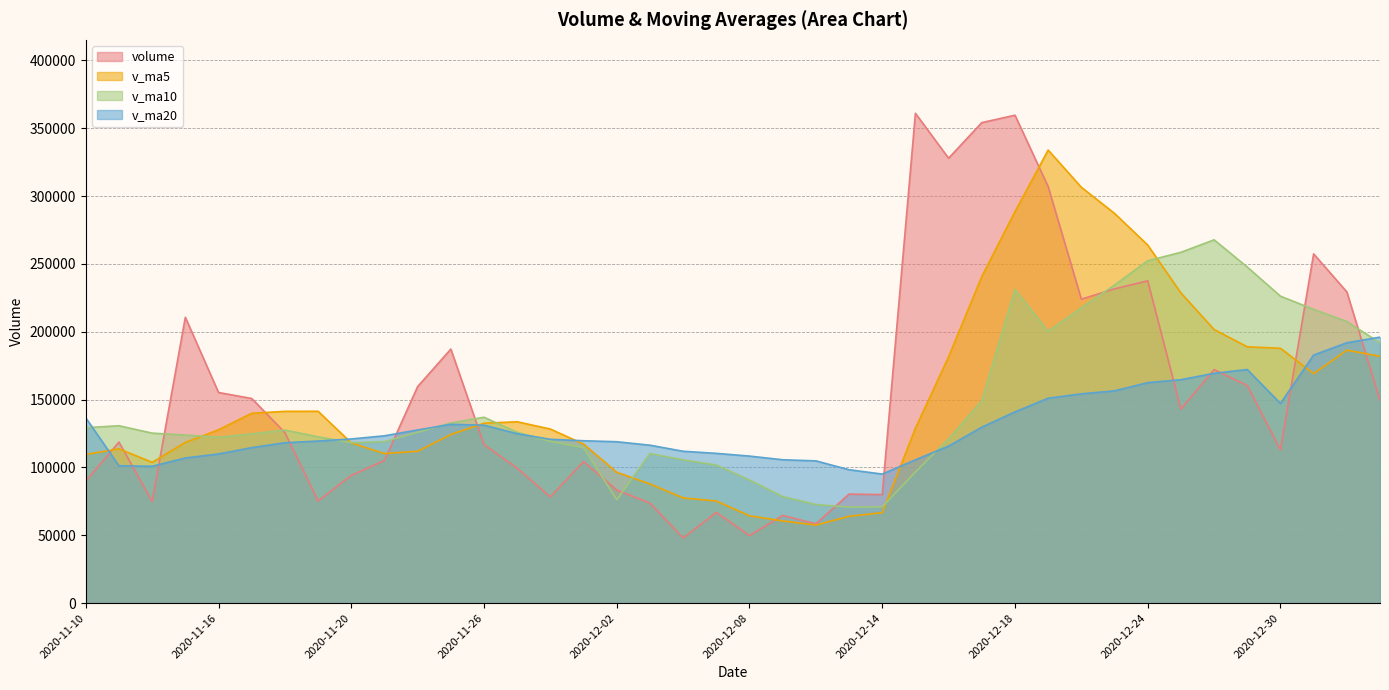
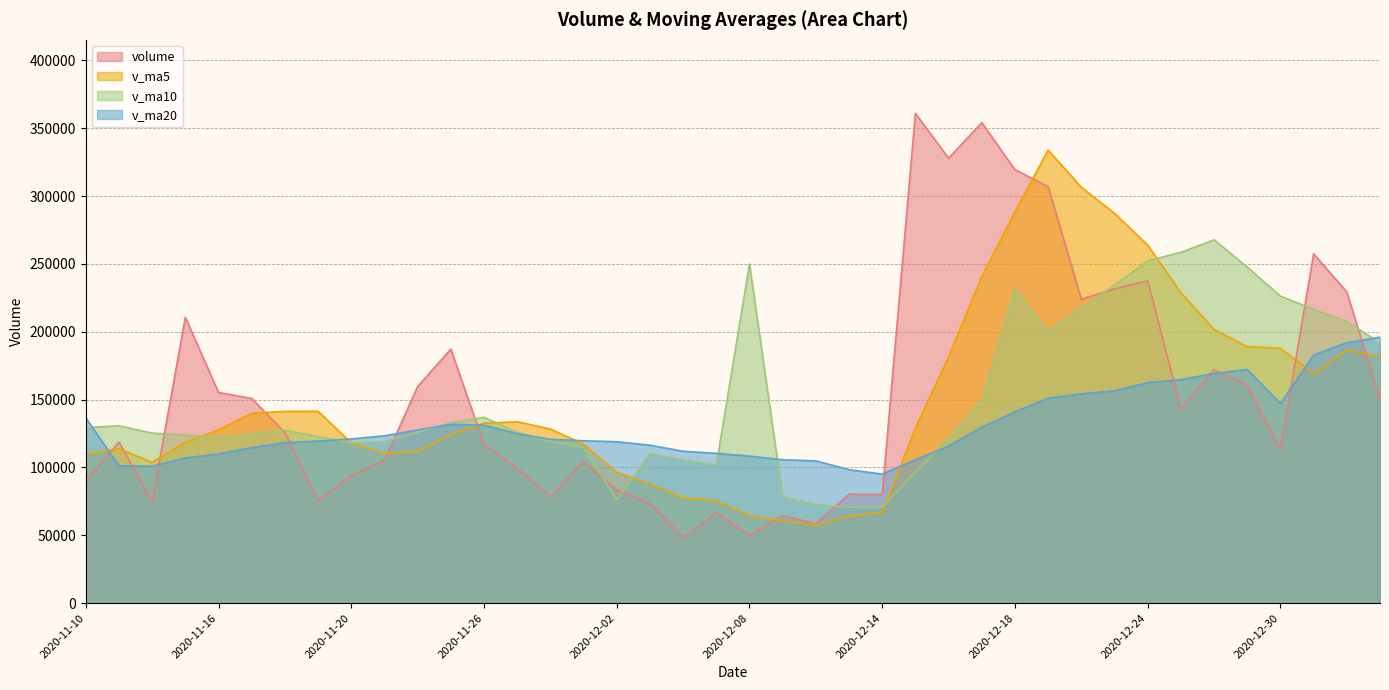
v_ma10, 2020-12-08: 91000 -> 250000
volume, 2020-12-18: 360000 -> 319000
